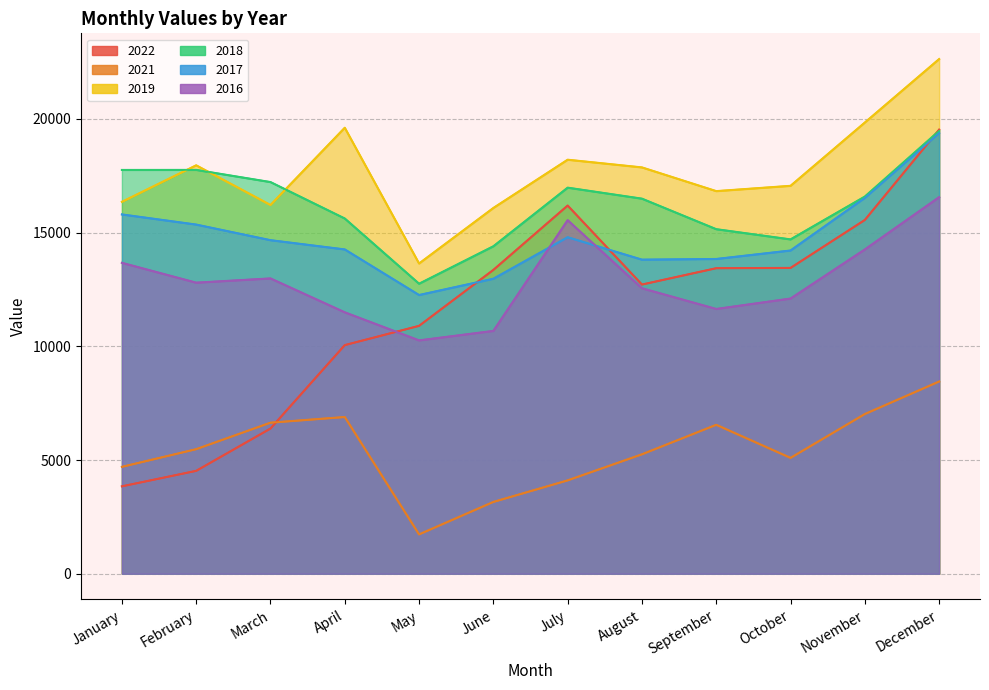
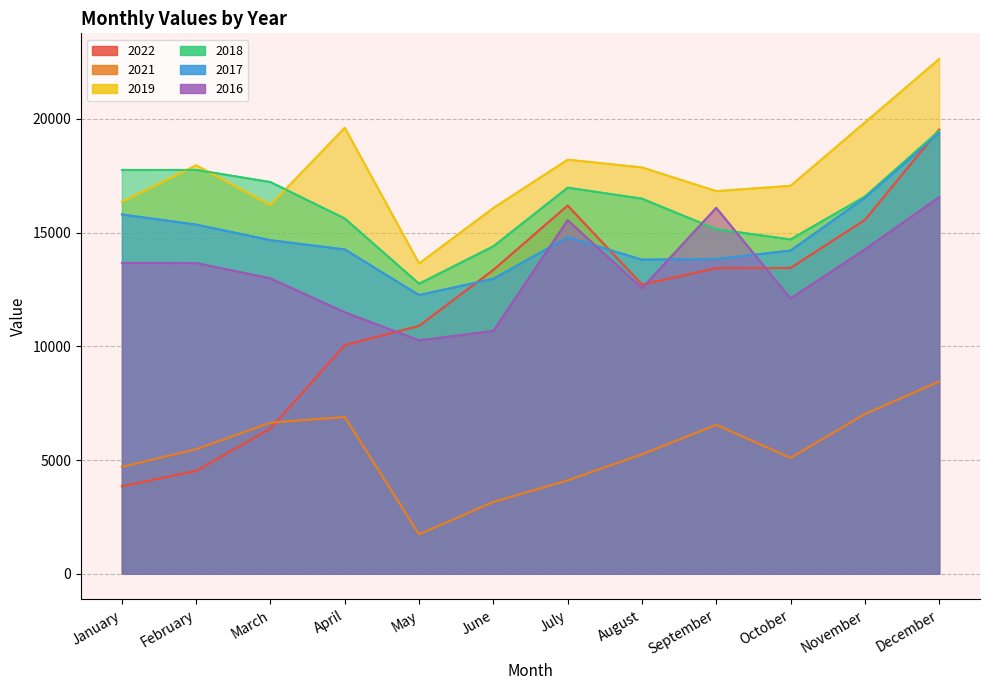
2016, February: 12800 -> 13700
2016, September: 11600 -> 16100
